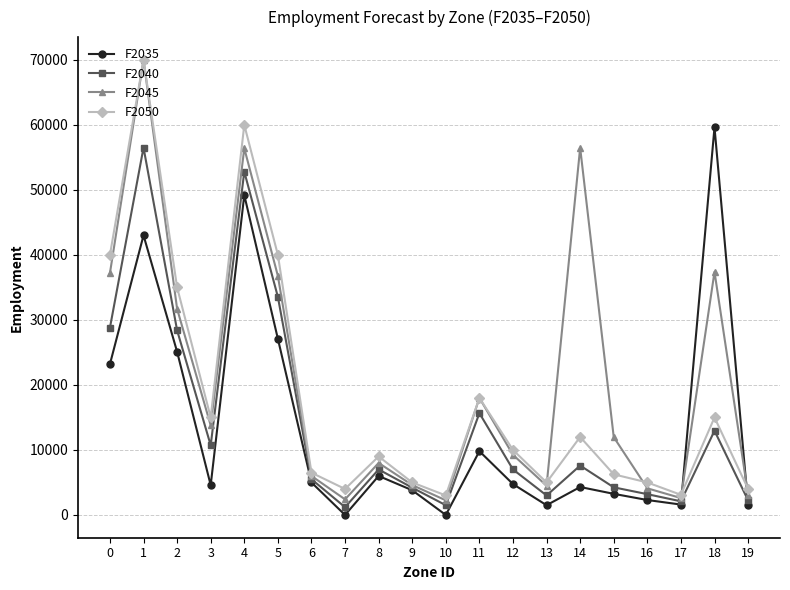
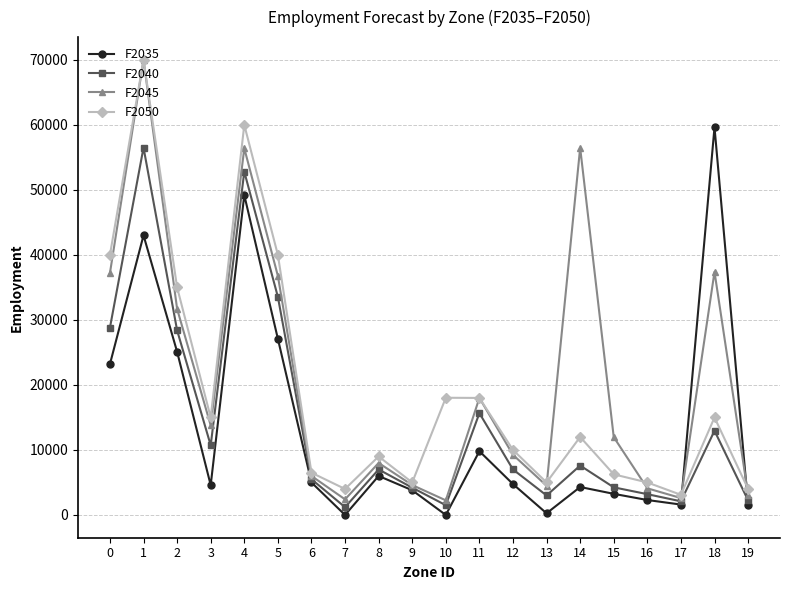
F2050, 10: 3000 -> 18000
F2035, 13: 2000 -> 0
